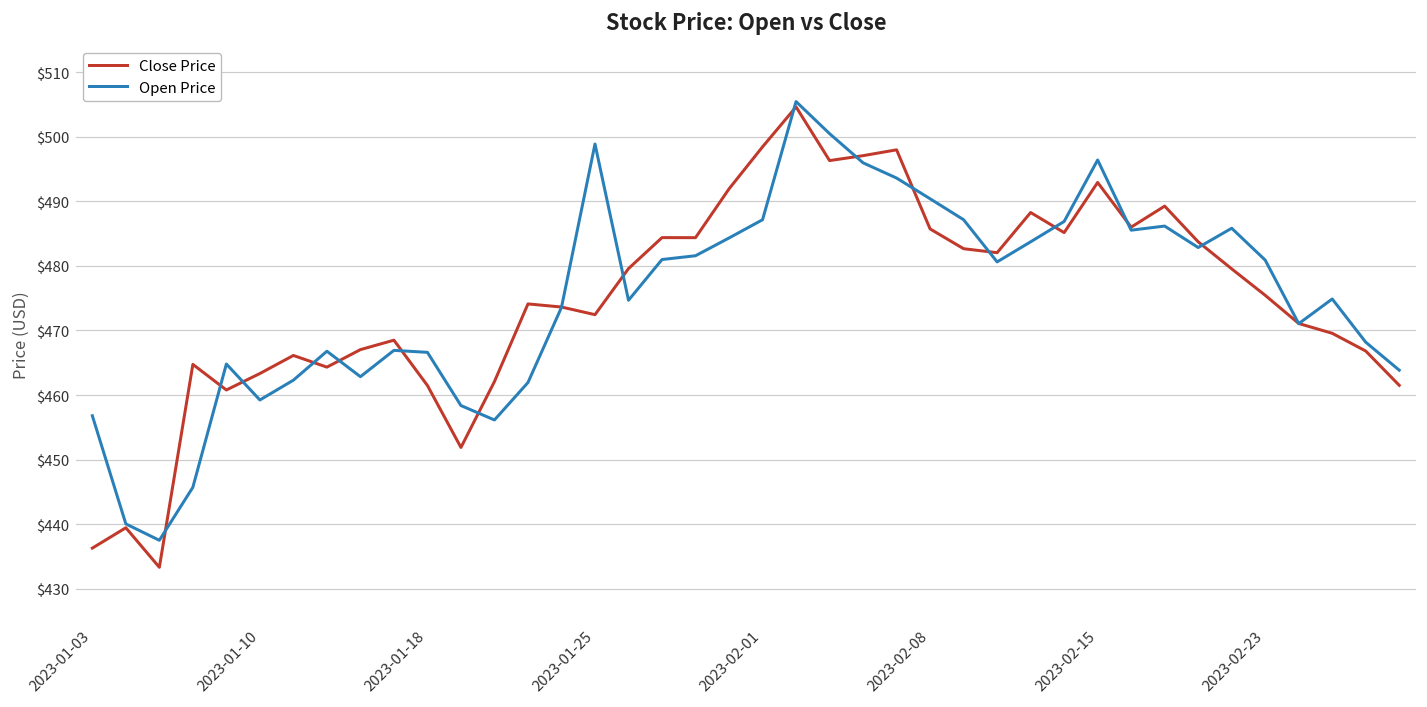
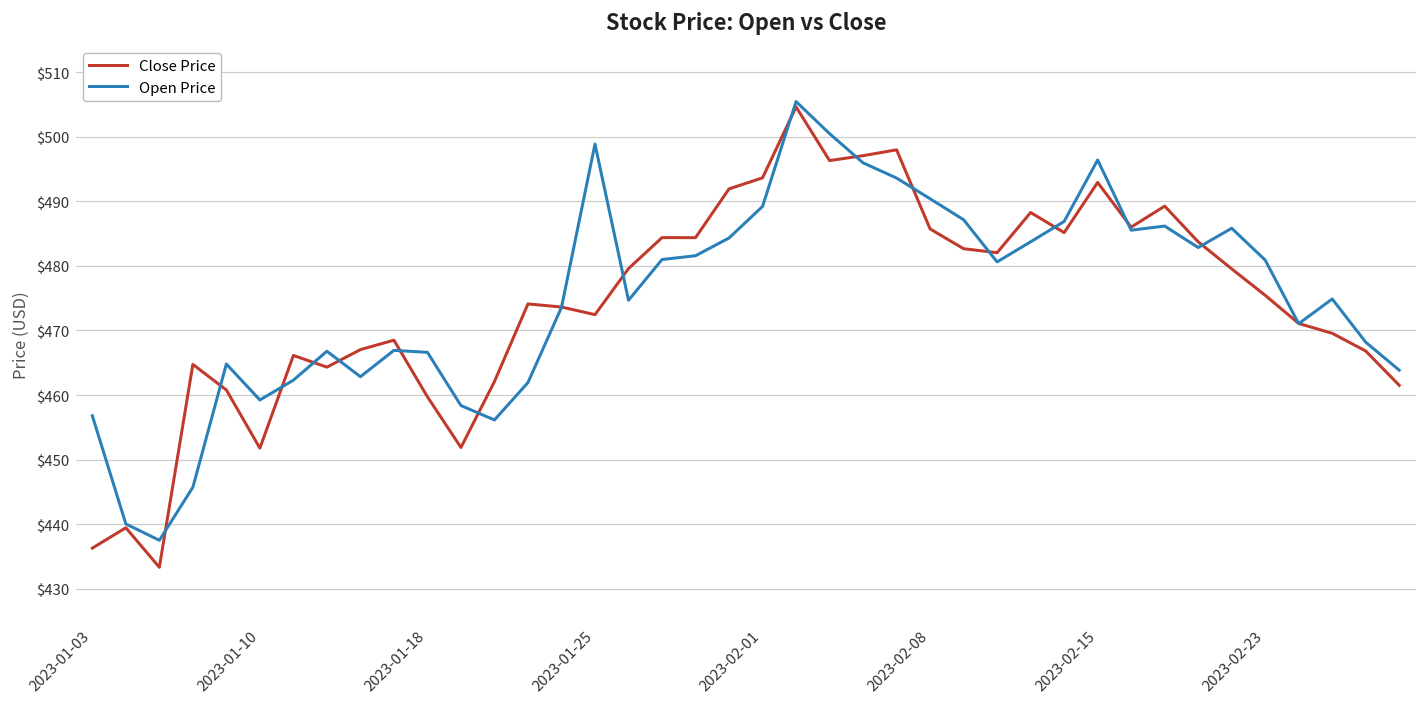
Close Price, 2023-01-10: $463 -> $452
Close Price, 2023-01-18: $461 -> $460
Close Price, 2023-02-01: $498 -> $494
Open Price, 2023-02-01: $487 -> $489
